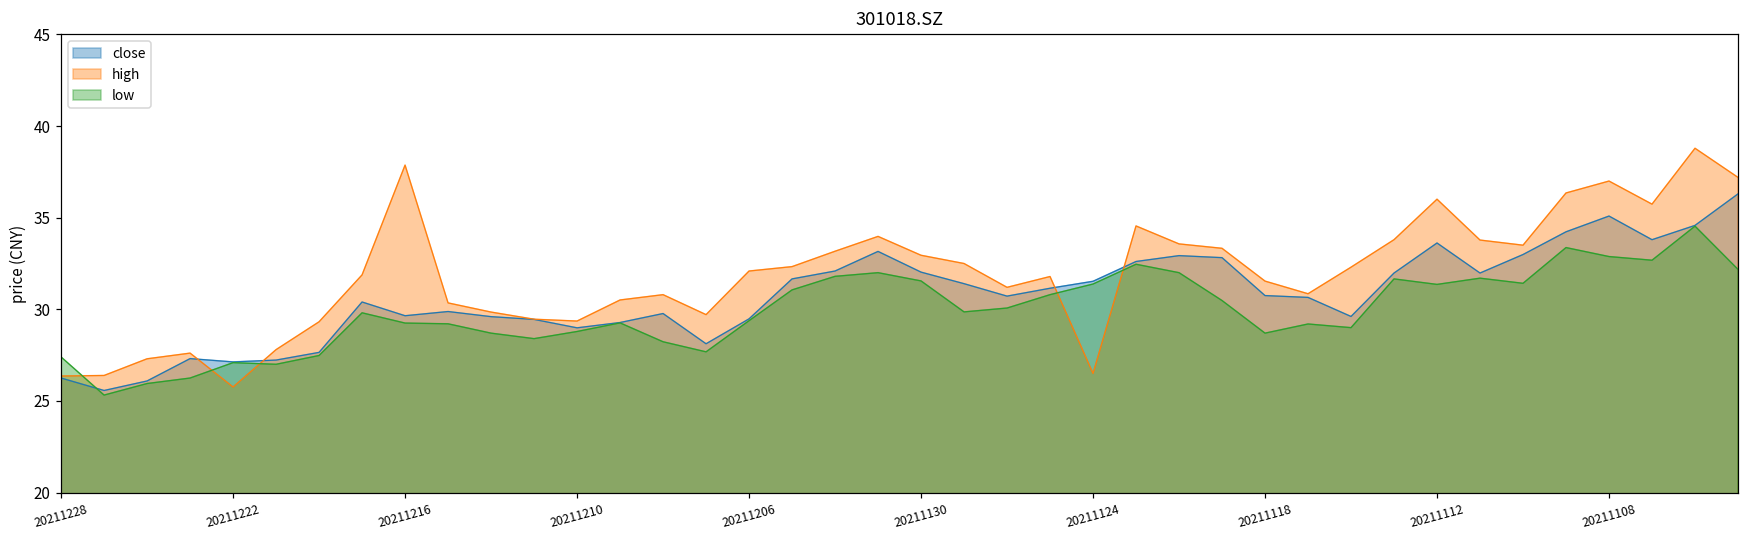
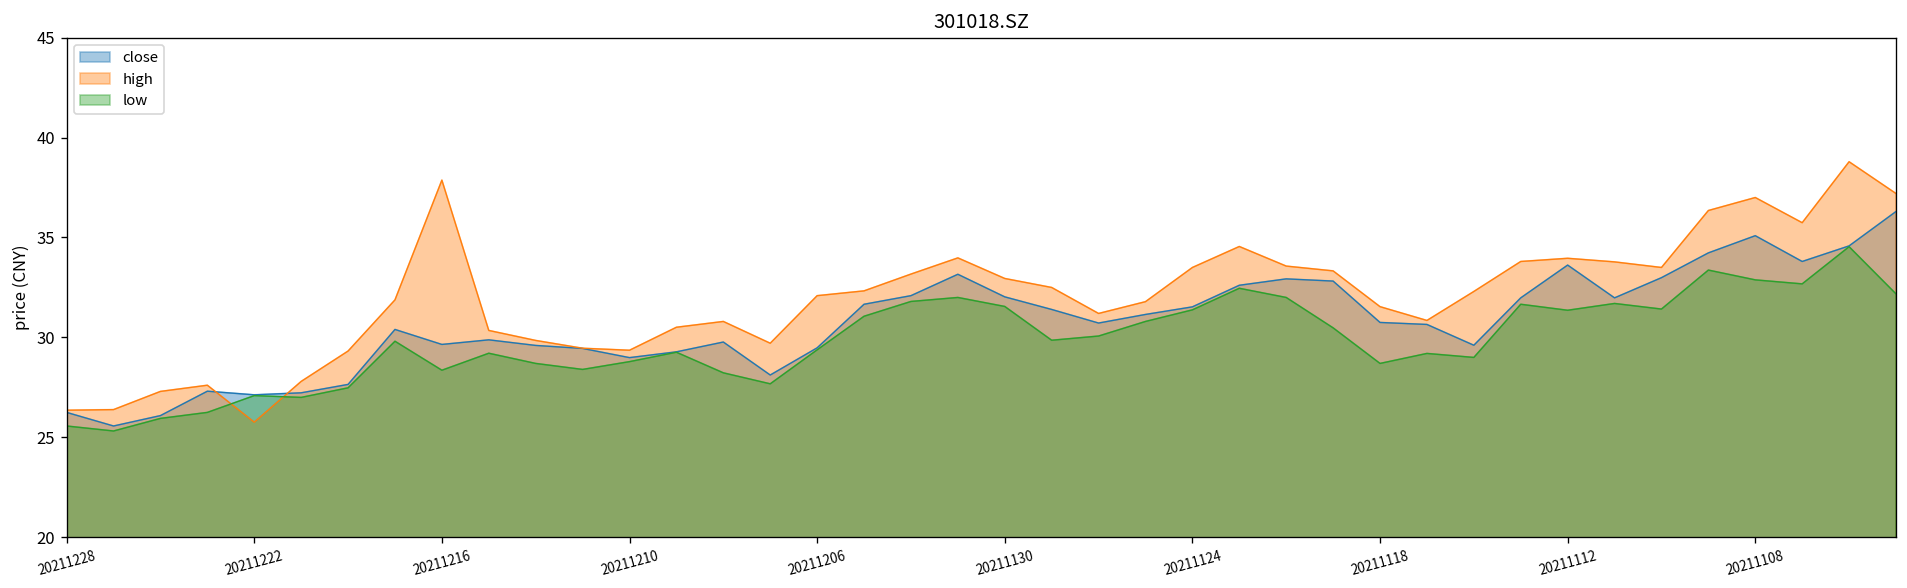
low, 20211228: 27.4 -> 25.6
low, 20211216: 29.3 -> 28.4
high, 20211124: 26.5 -> 33.5
high, 20211112: 36.0 -> 34.0
